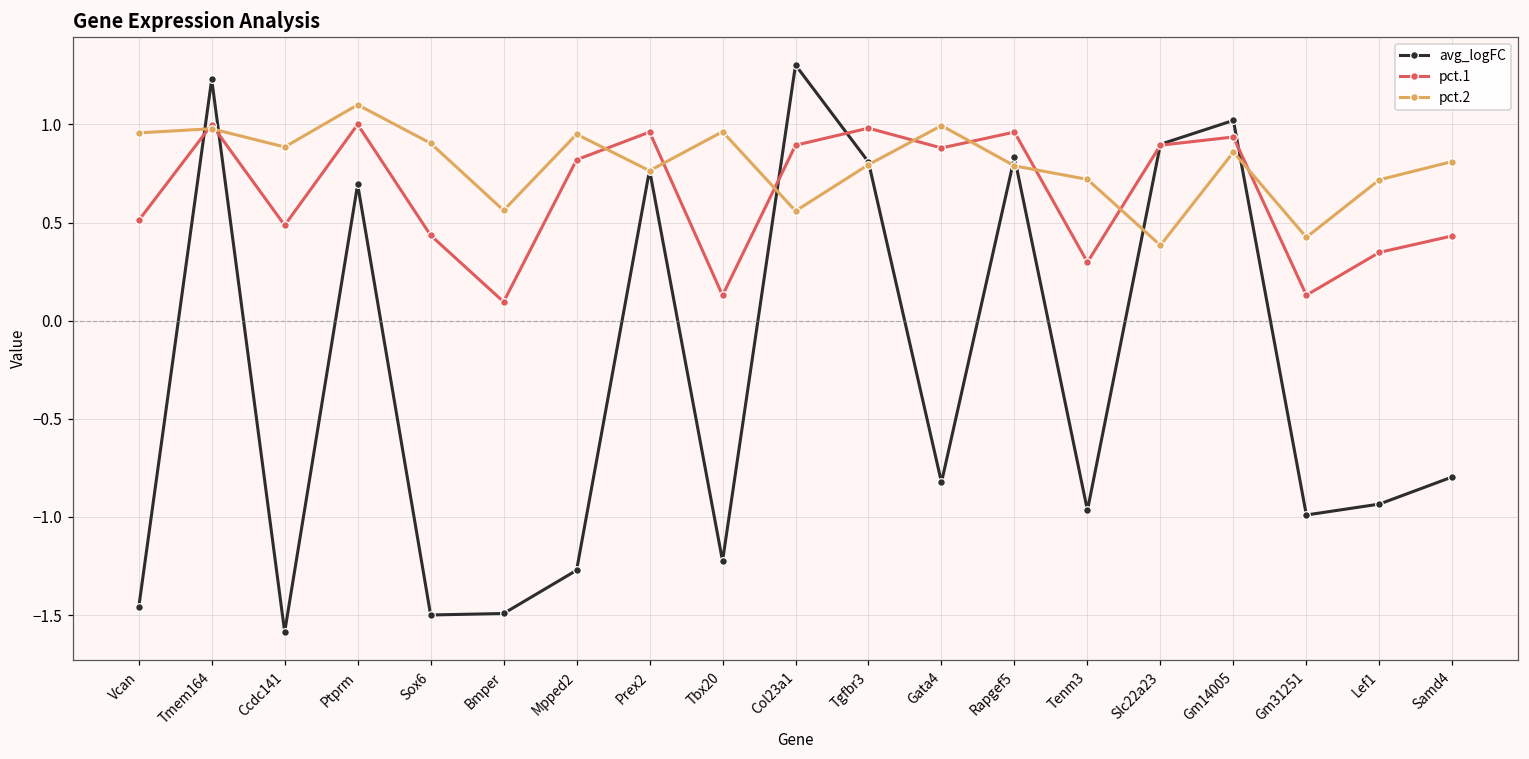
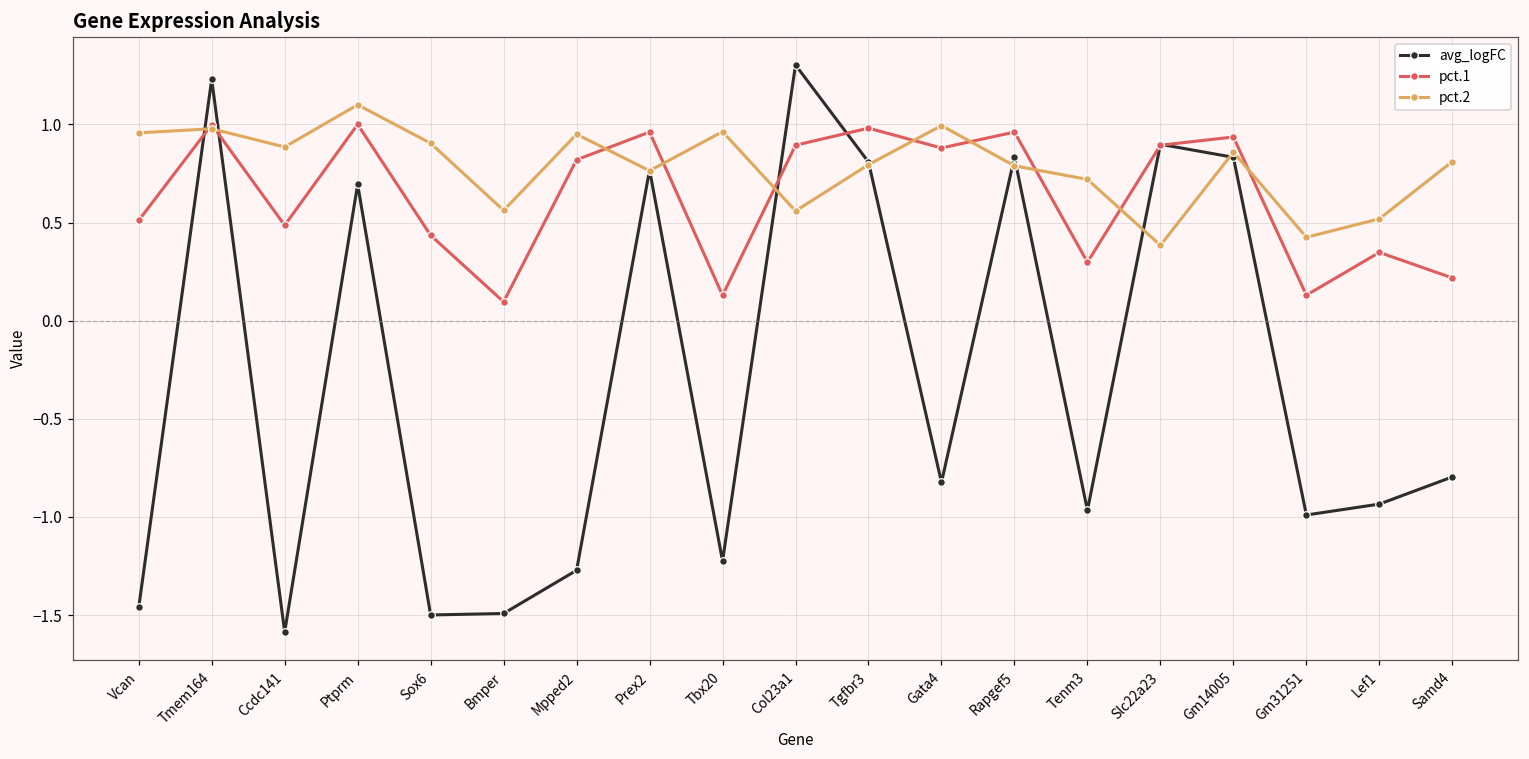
avg_logFC, Gm14005: 1.02 -> 0.83
pct.2, Lef1: 0.72 -> 0.52
pct.1, Samd4: 0.43 -> 0.22
